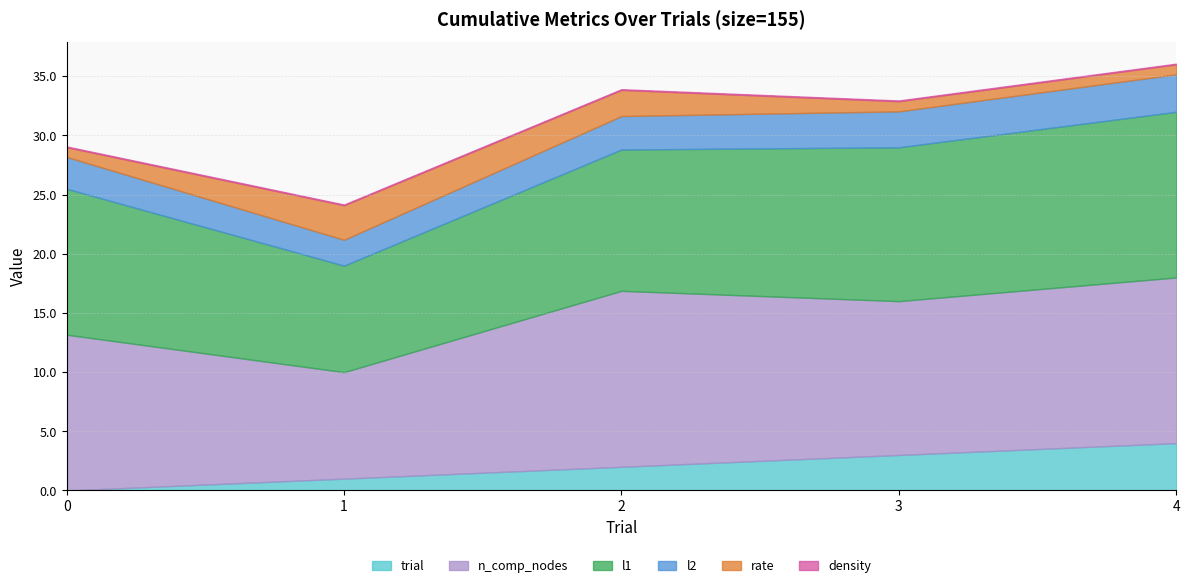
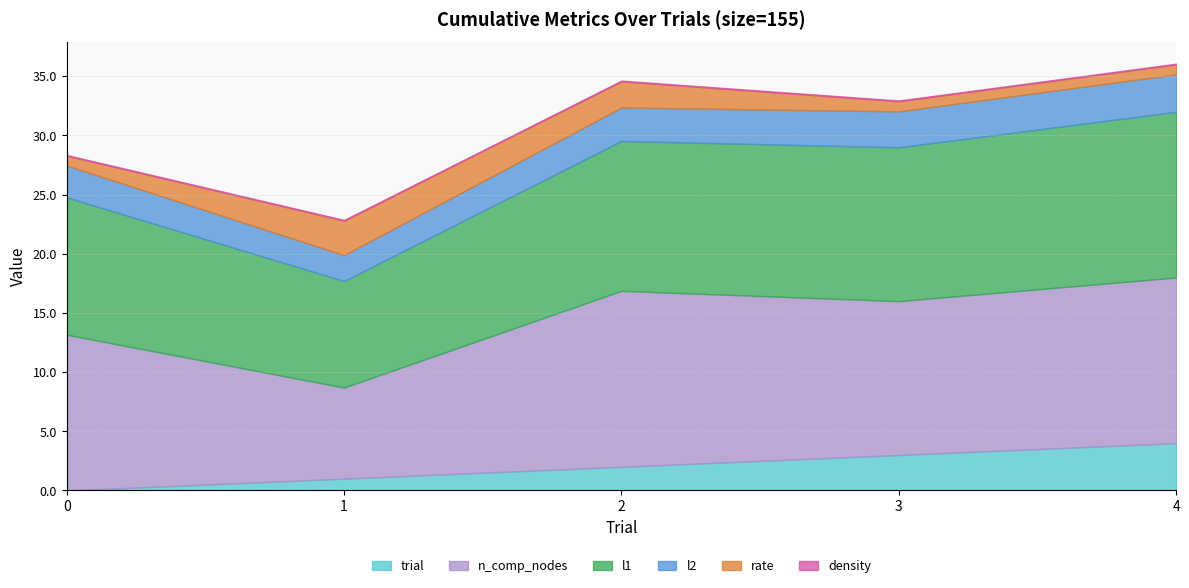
l1, 0: 12.3 -> 11.6
n_comp_nodes, 1: 9.0 -> 7.7
l1, 2: 11.9 -> 12.7
